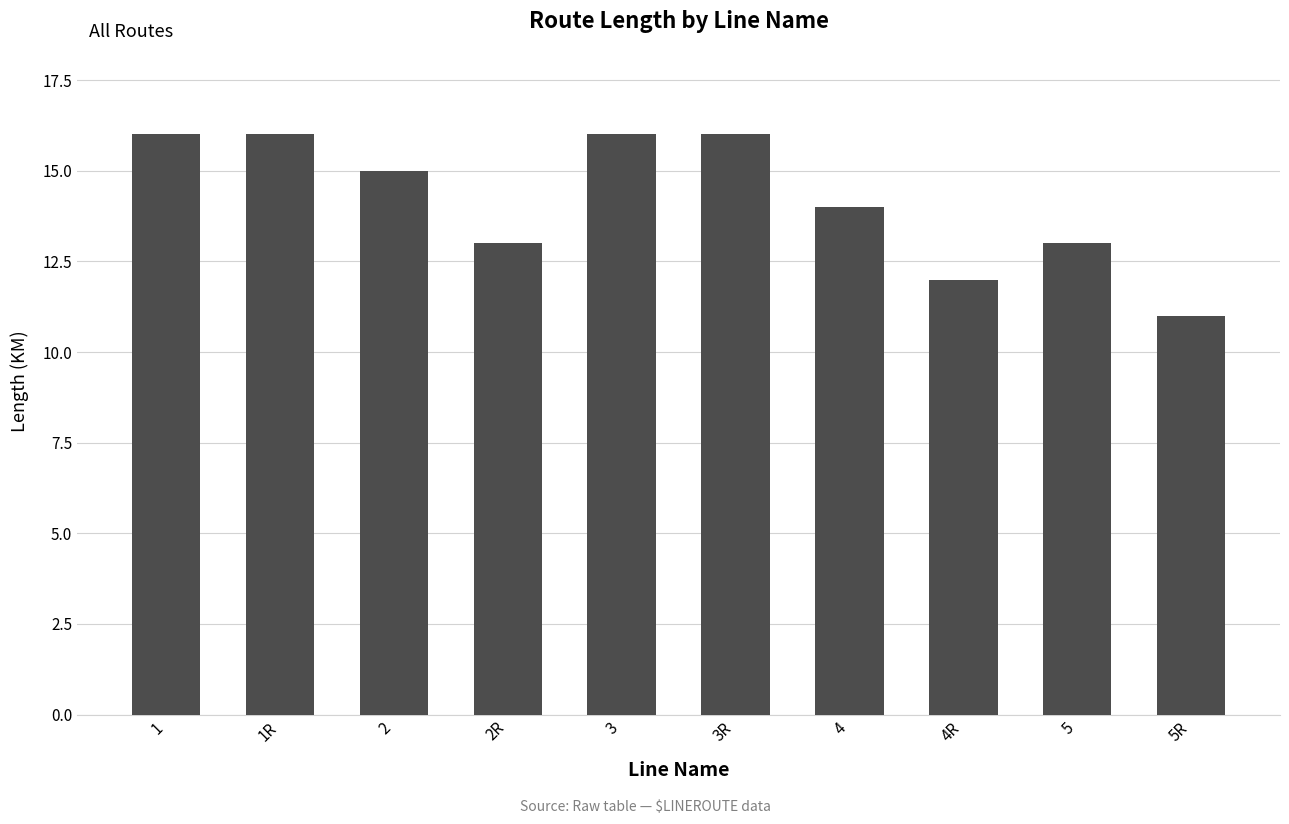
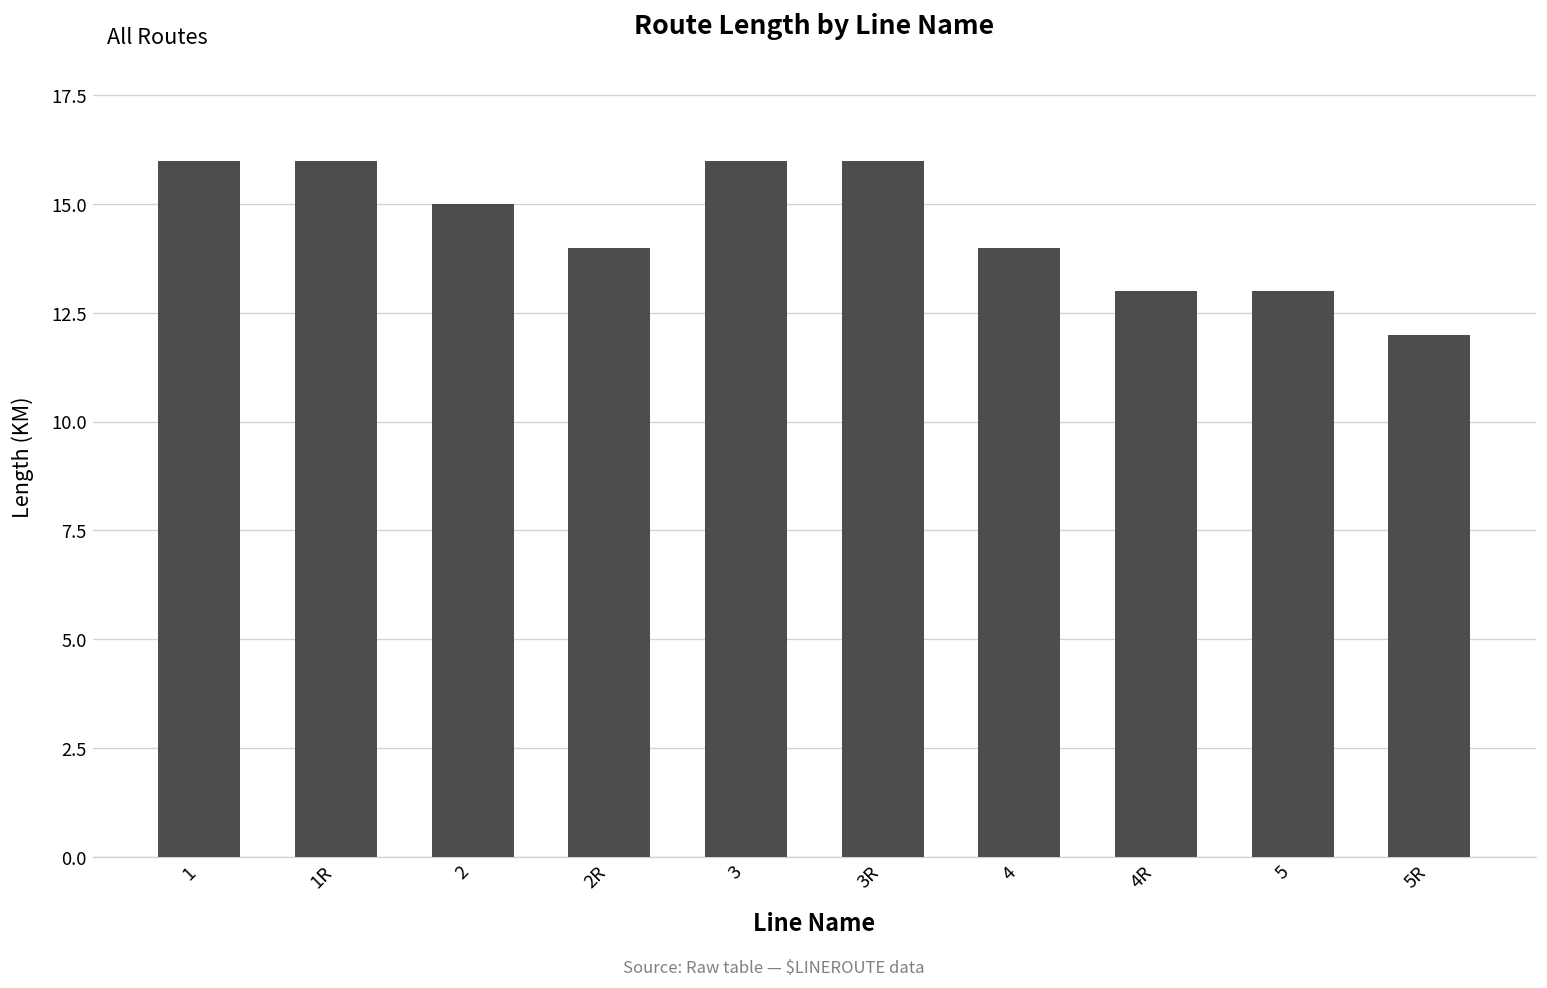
2R: 13 -> 14
4R: 12 -> 13
5R: 11 -> 12
